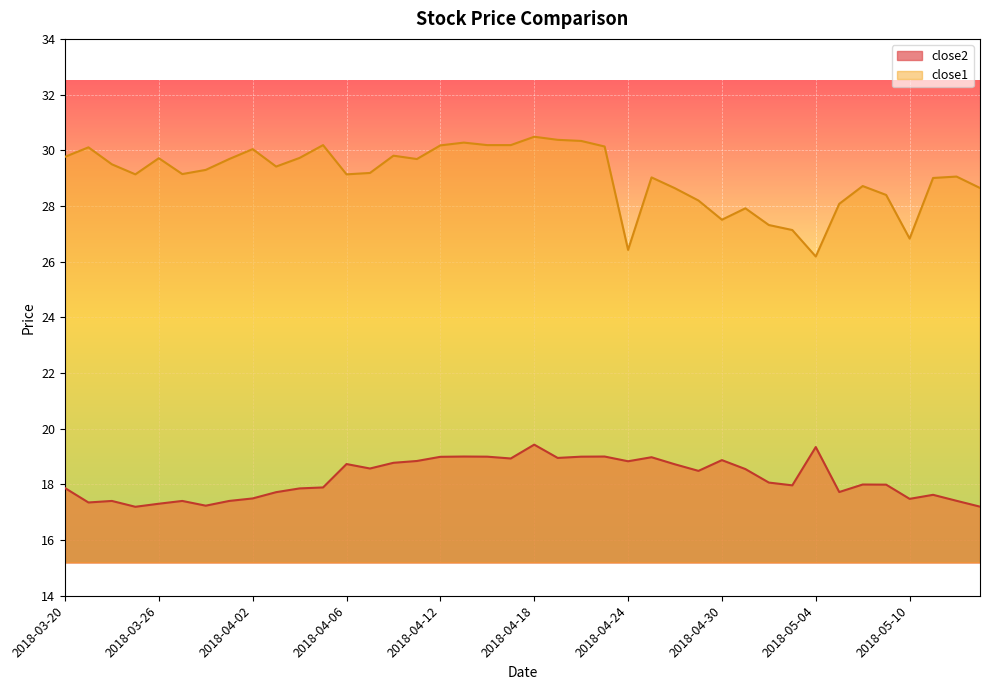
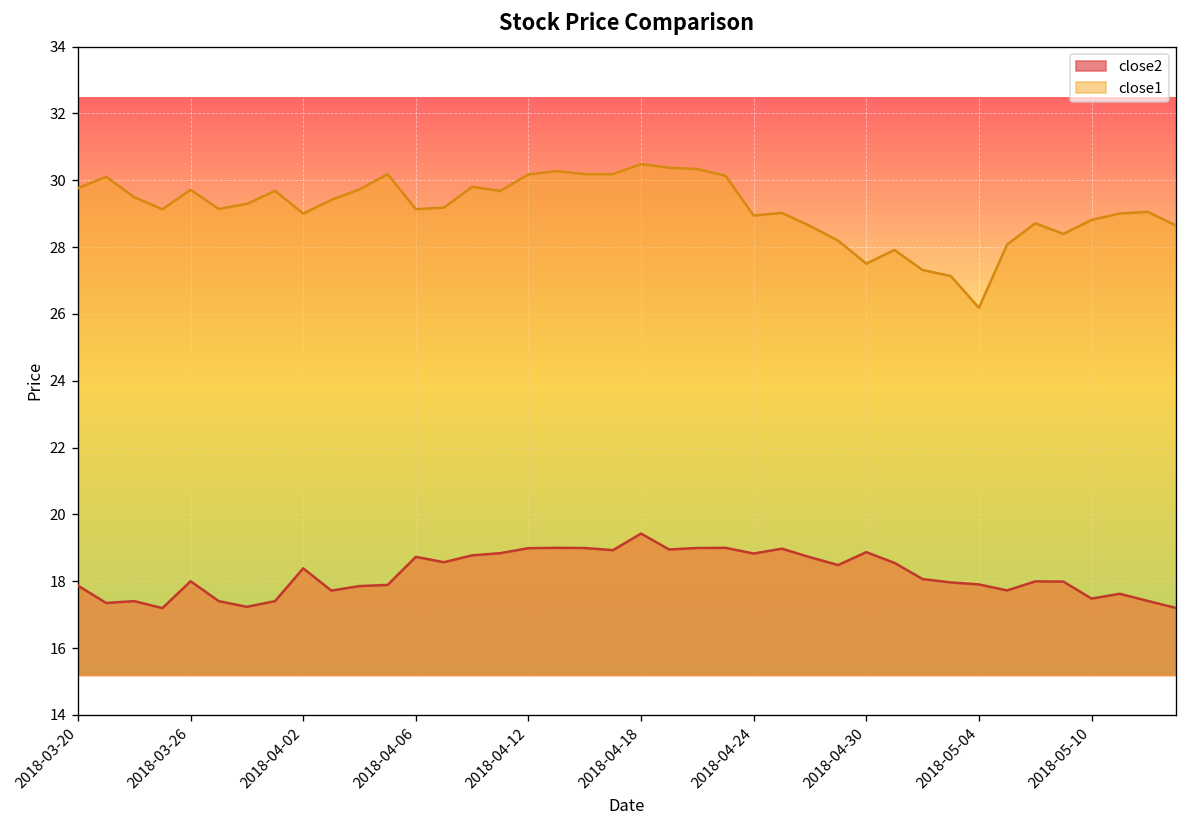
close2, 2018-03-26: 17.3 -> 18.0
close2, 2018-04-02: 17.5 -> 18.4
close1, 2018-04-02: 30.0 -> 29.0
close1, 2018-04-24: 26.4 -> 28.9
close2, 2018-05-04: 19.3 -> 17.9
close1, 2018-05-10: 26.8 -> 28.8
